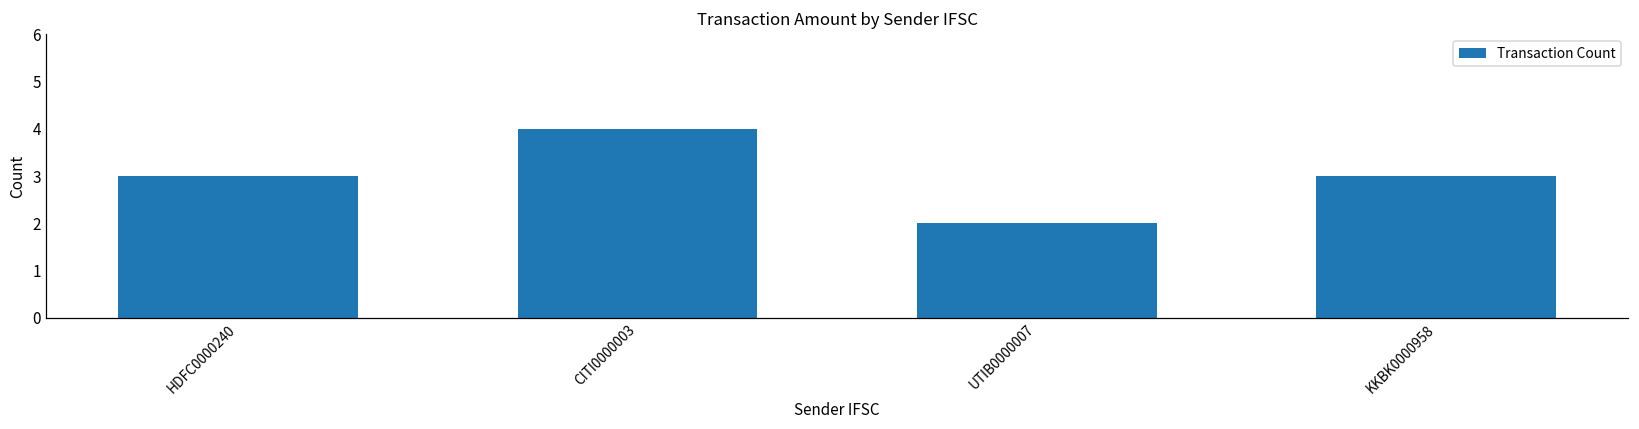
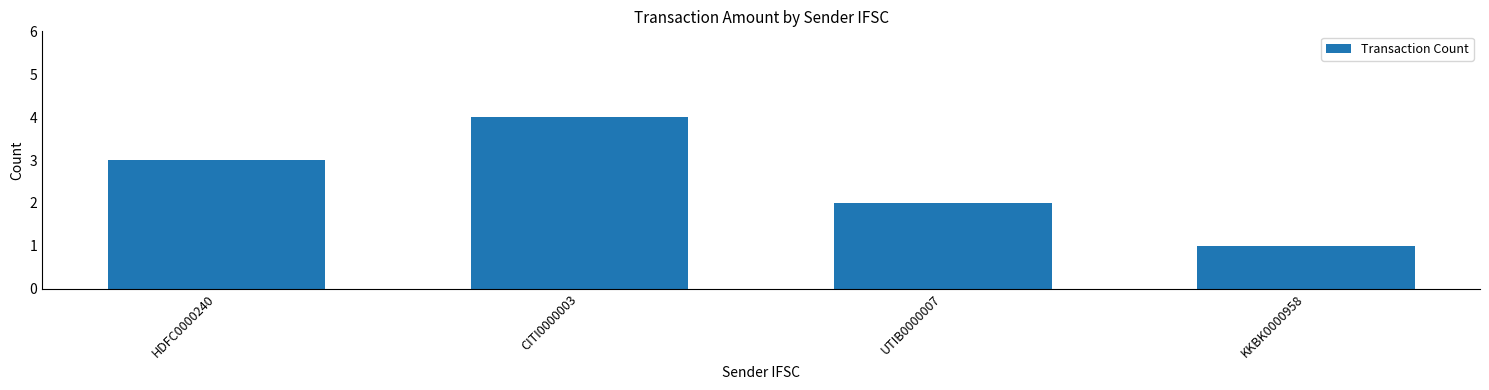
KKBK0000958: 3 -> 1
